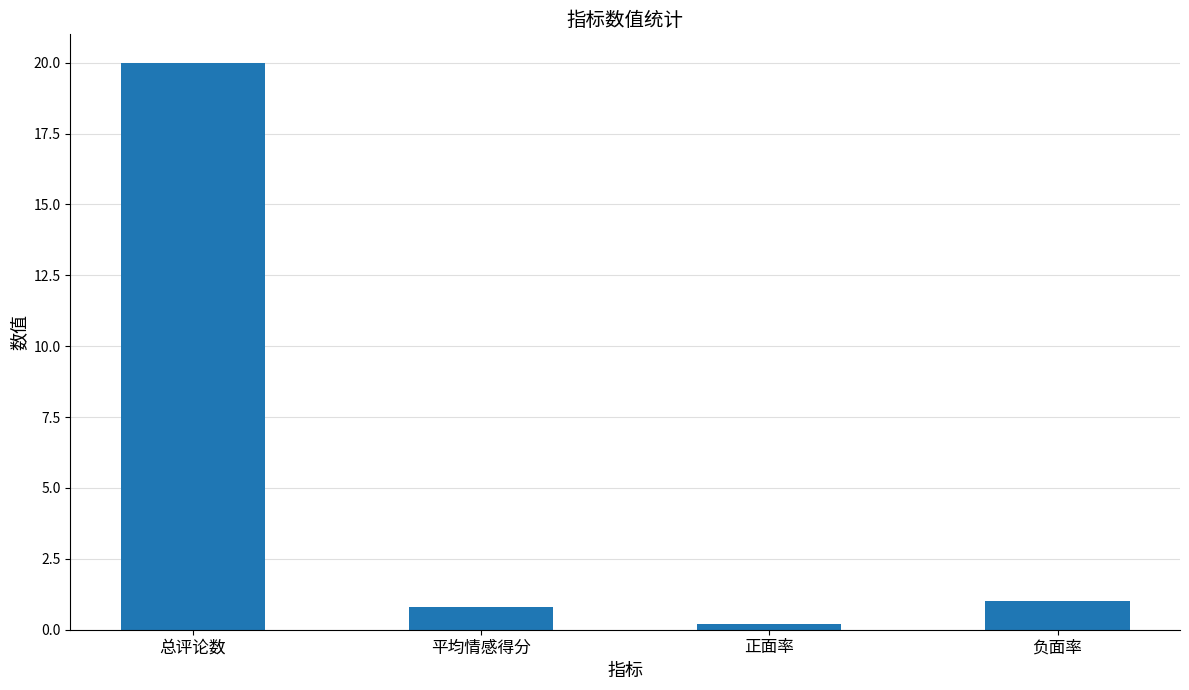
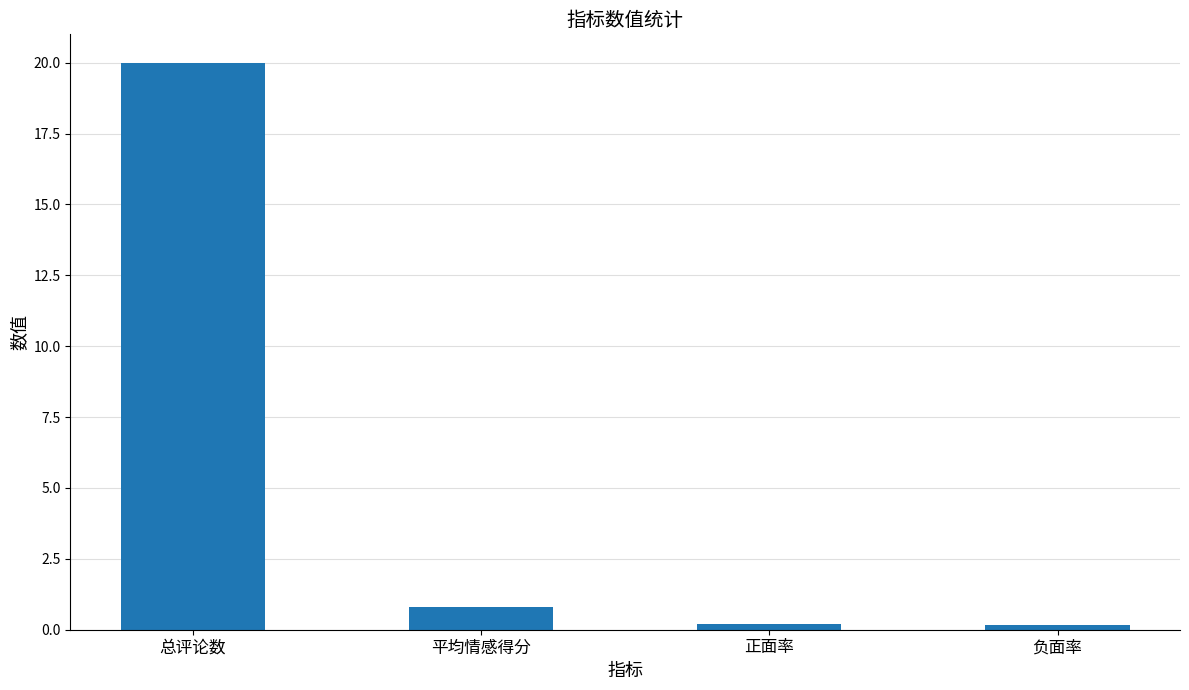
负面率: 1.0 -> 0.2
